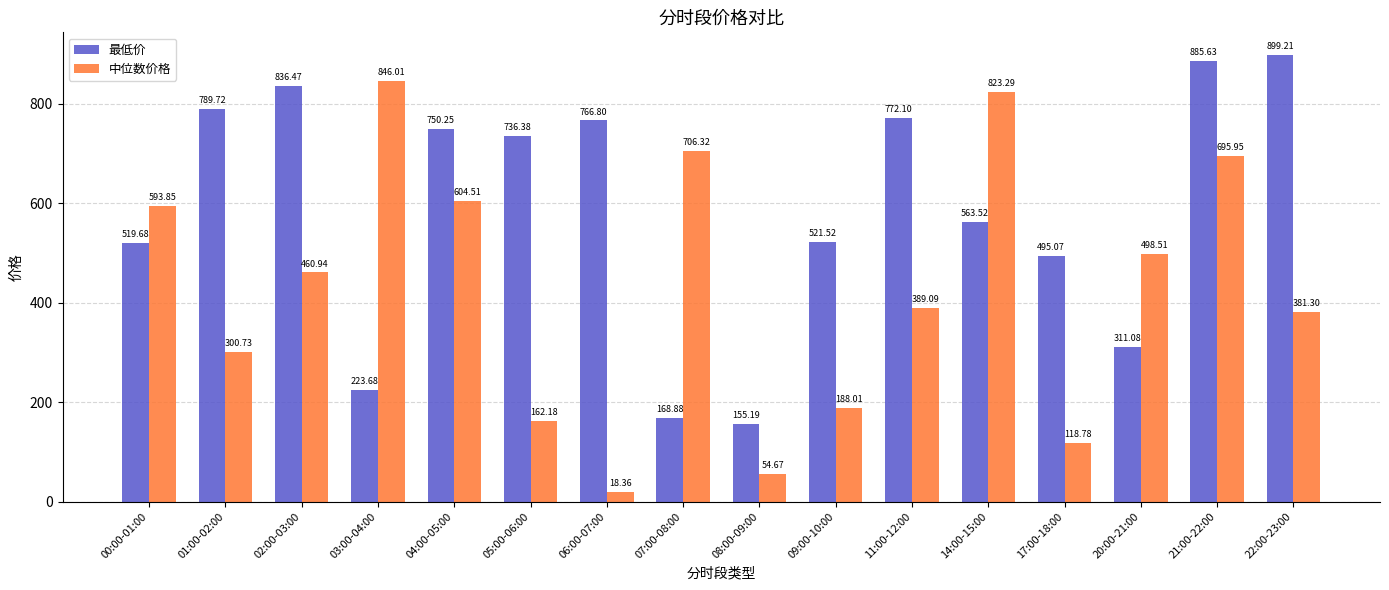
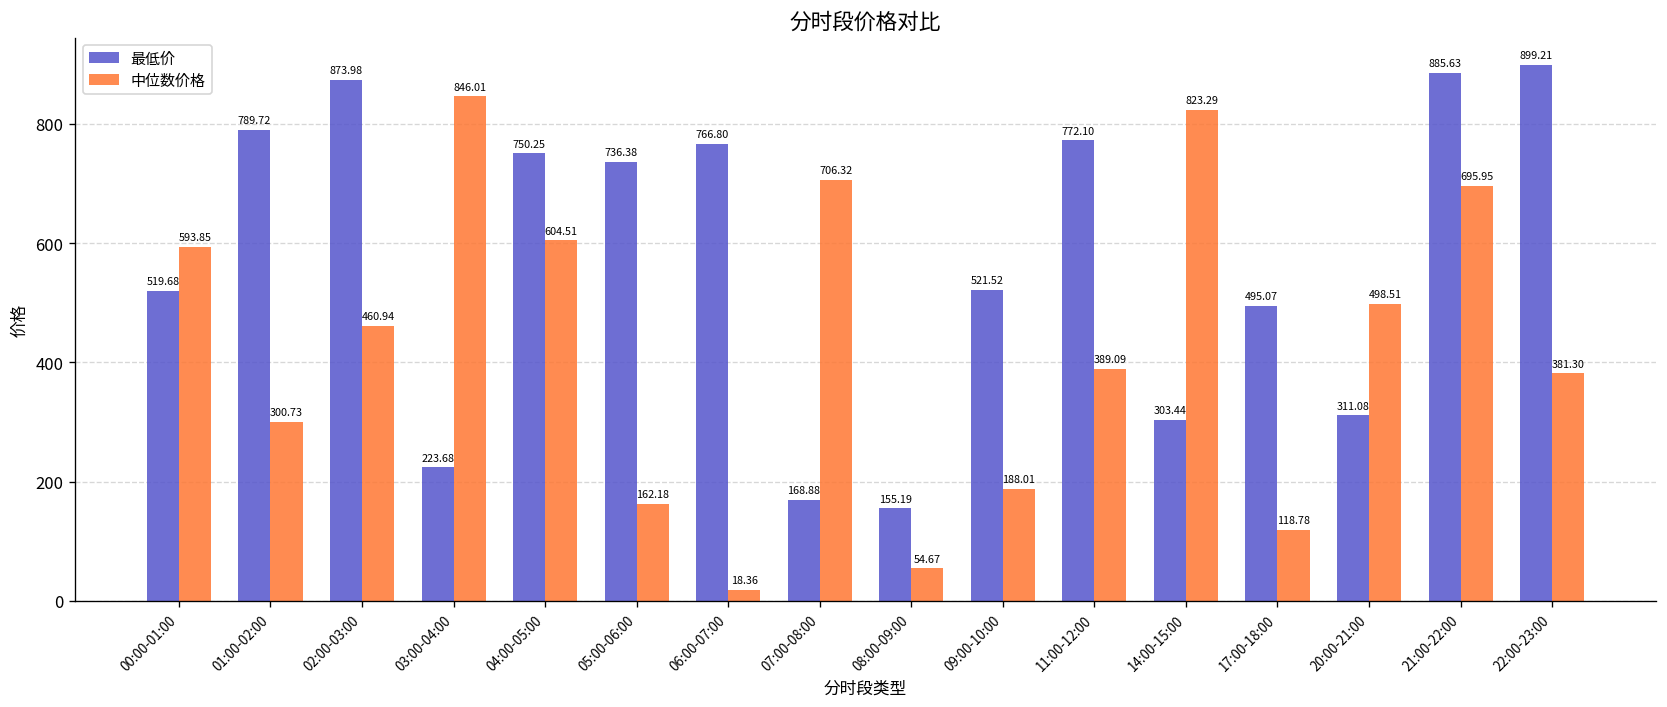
最低价, 02:00-03:00: 836.47 -> 873.98
最低价, 14:00-15:00: 563.52 -> 303.44
